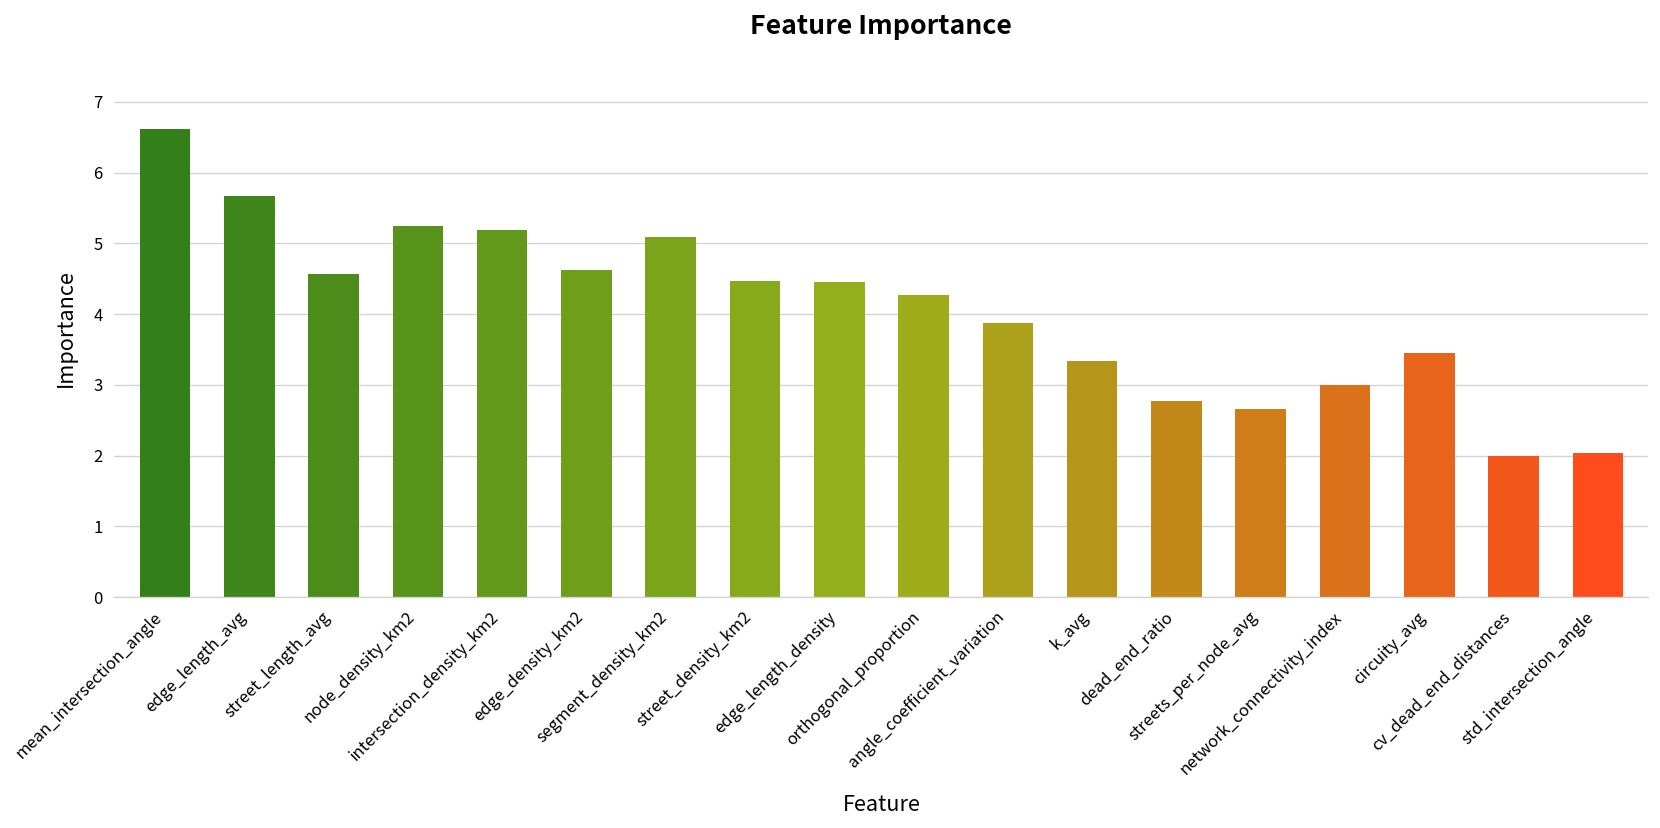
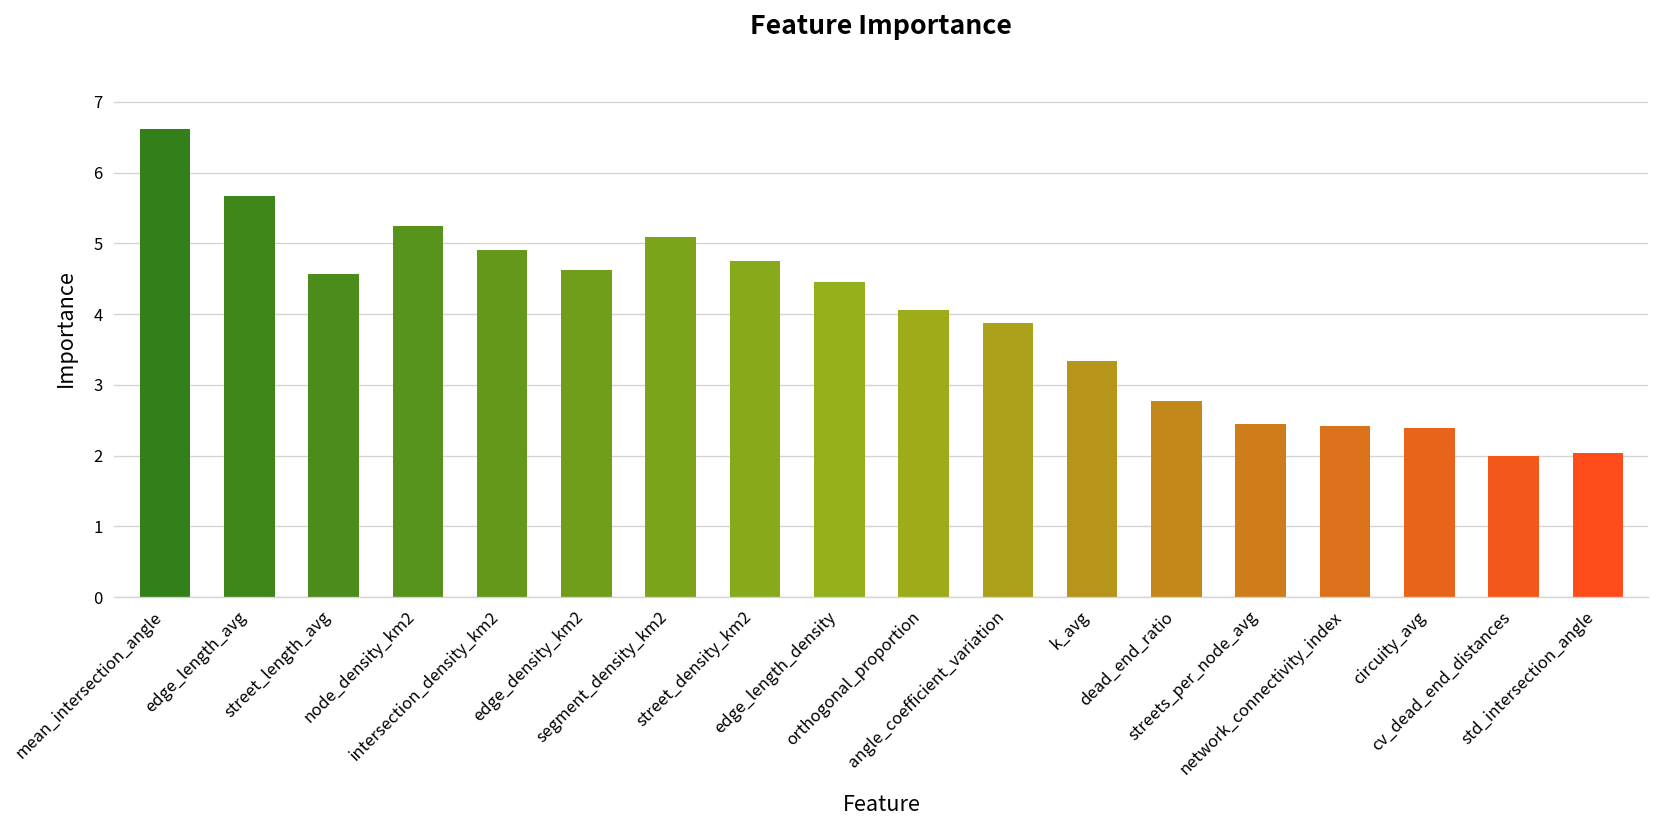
intersection_density_km2: 5.2 -> 4.9
street_density_km2: 4.5 -> 4.8
orthogonal_proportion: 4.3 -> 4.1
streets_per_node_avg: 2.7 -> 2.4
network_connectivity_index: 3.0 -> 2.4
circuity_avg: 3.5 -> 2.4
